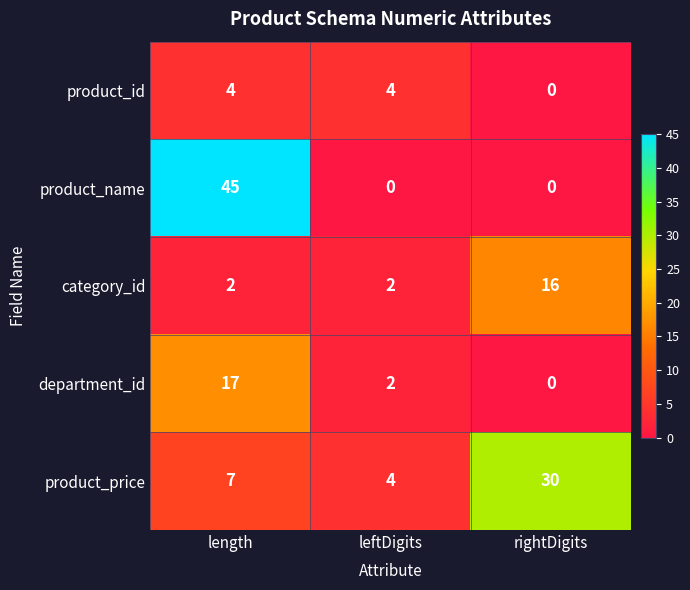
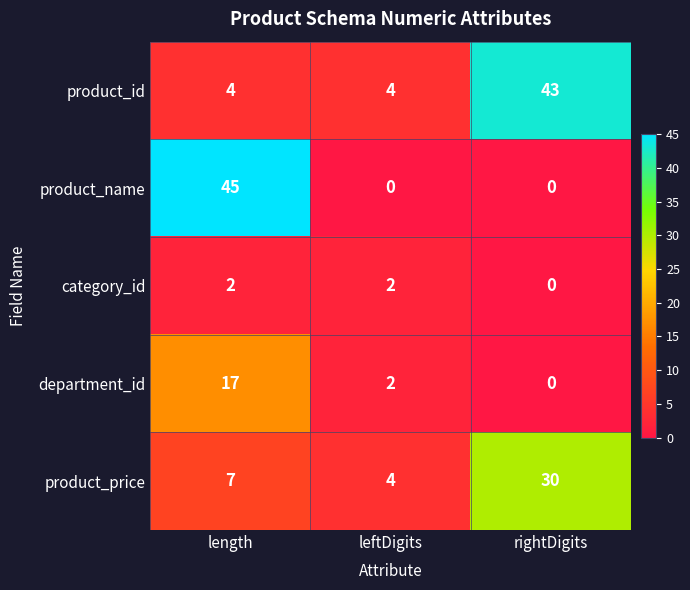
product_id, rightDigits: 0 -> 43
category_id, rightDigits: 16 -> 0
